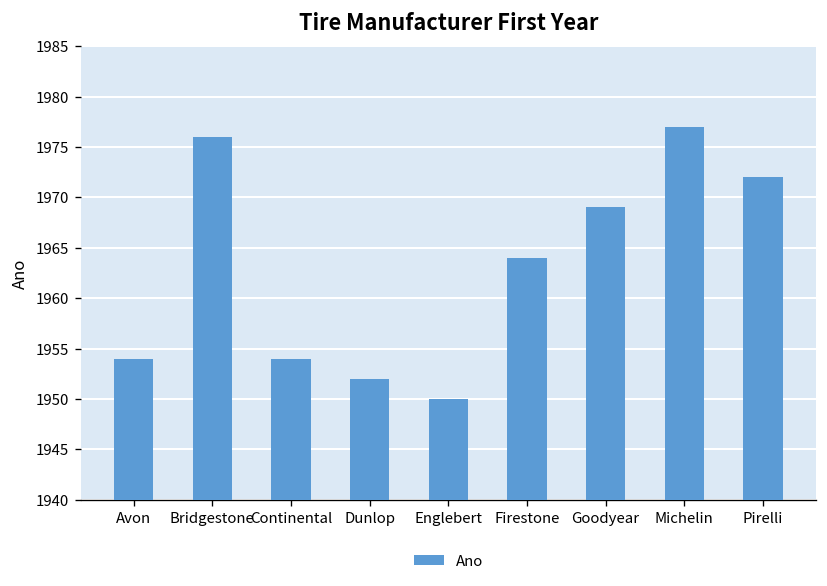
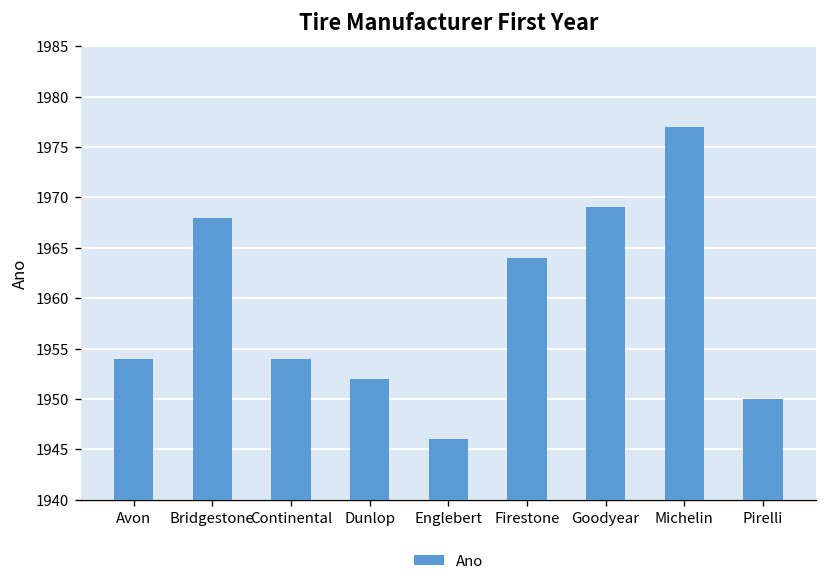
Bridgestone: 1976 -> 1968
Englebert: 1950 -> 1946
Pirelli: 1972 -> 1950
